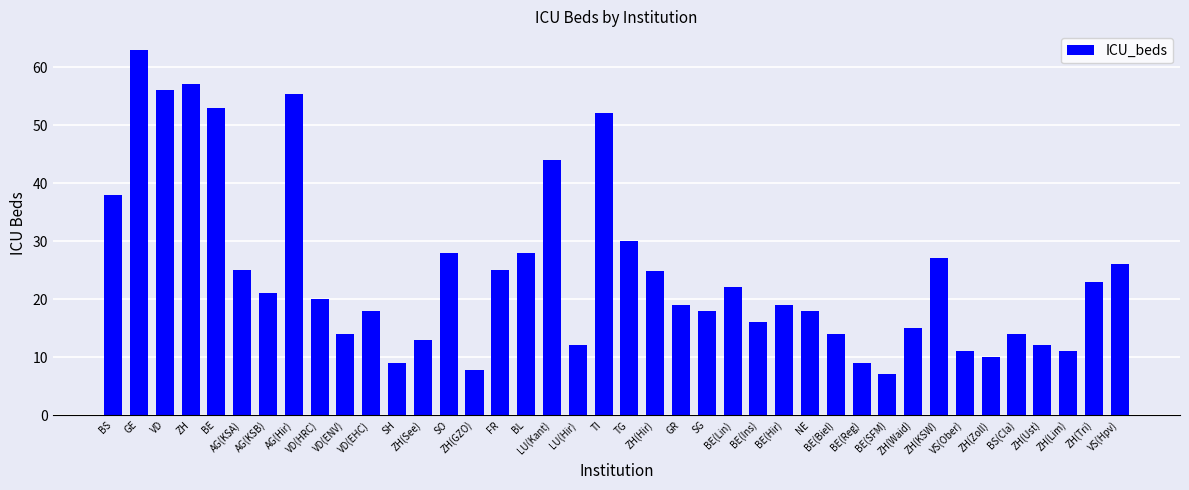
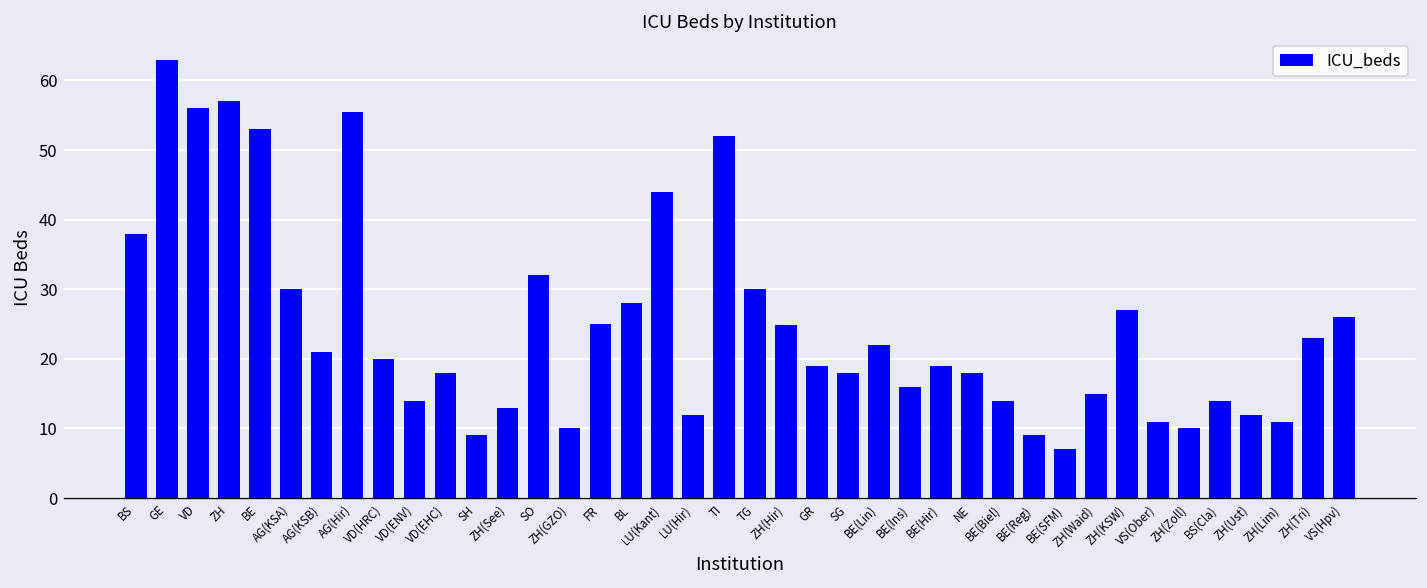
AG(KSA): 25 -> 30
SO: 28 -> 32
ZH(GZO): 8 -> 10
